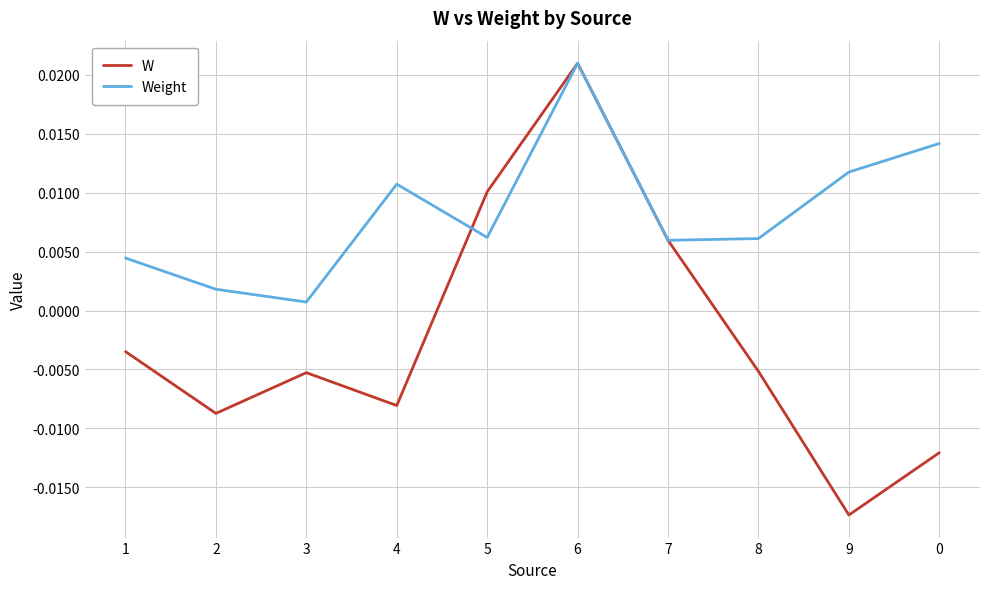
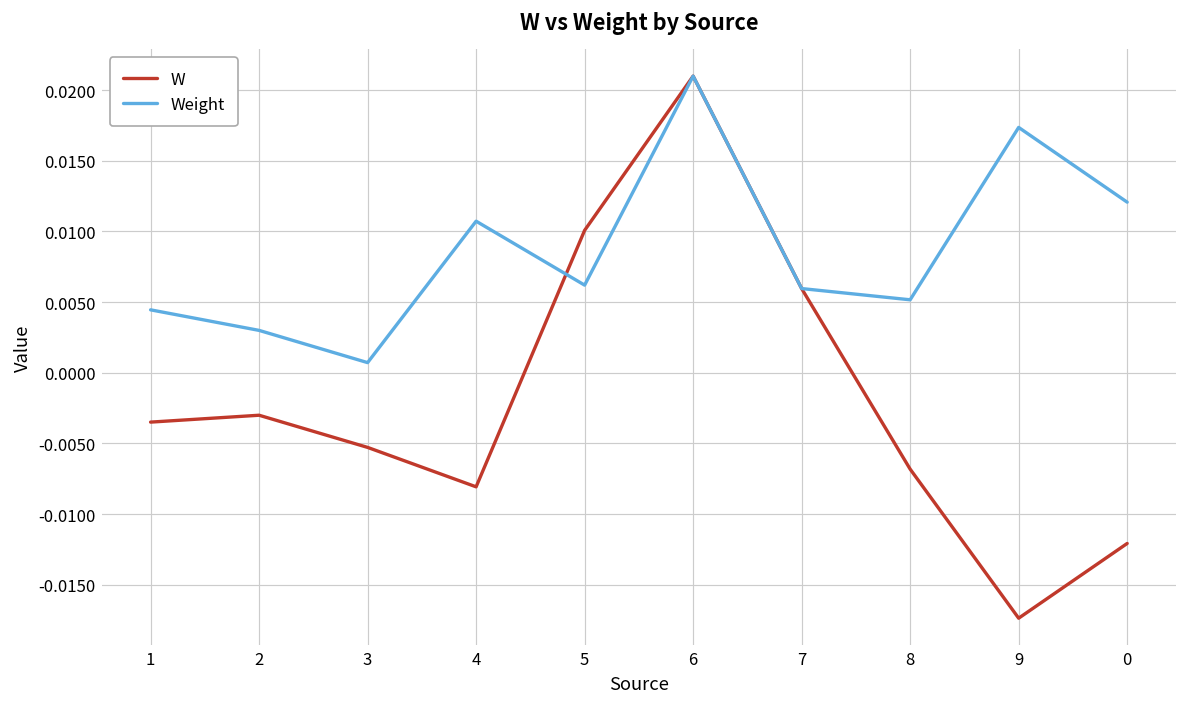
W, 2: -0.0087 -> -0.0030
Weight, 2: 0.0018 -> 0.0030
W, 8: -0.0052 -> -0.0068
Weight, 8: 0.0061 -> 0.0052
Weight, 9: 0.0118 -> 0.0174
Weight, 0: 0.0142 -> 0.0121
